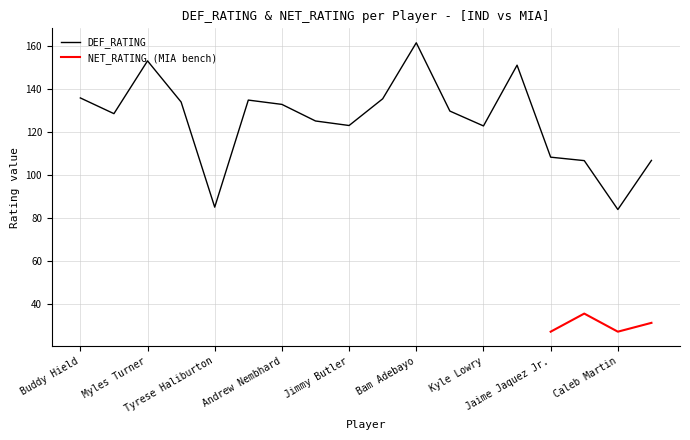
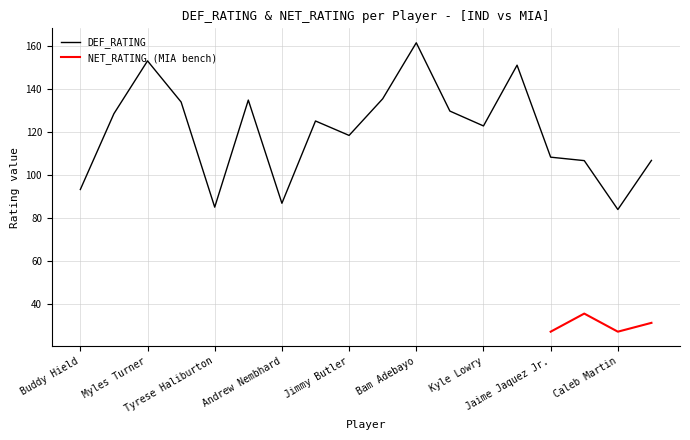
DEF_RATING, Buddy Hield: 136 -> 93
DEF_RATING, Andrew Nembhard: 133 -> 87
DEF_RATING, Jimmy Butler: 123 -> 118
